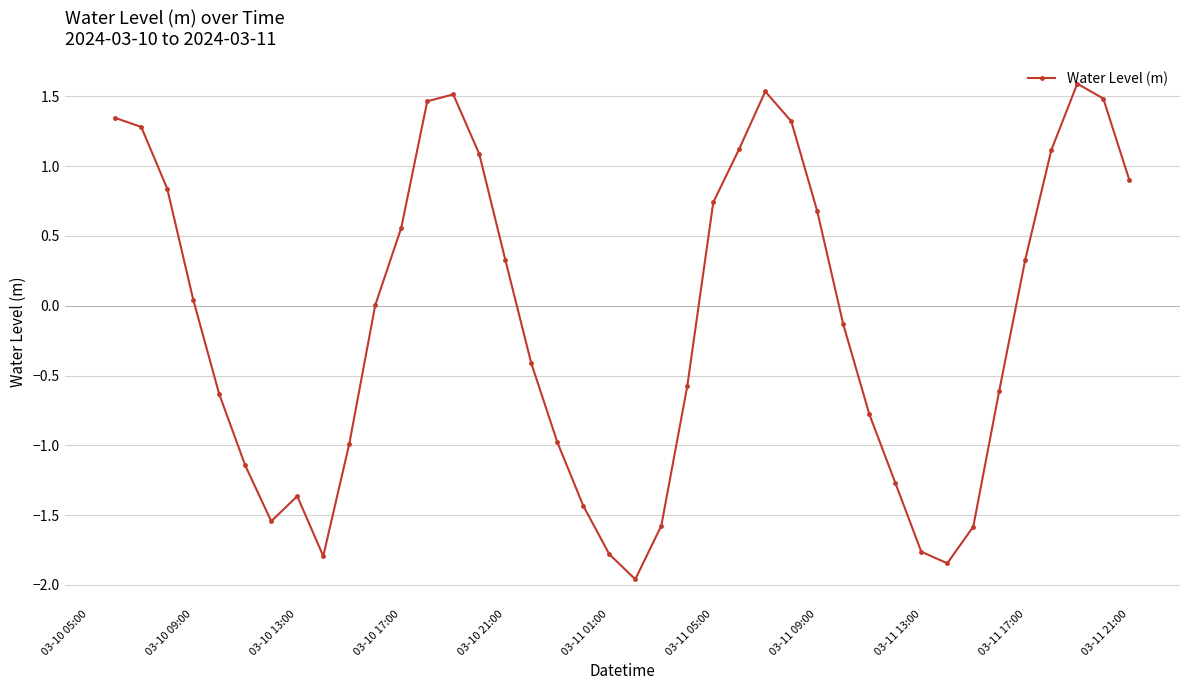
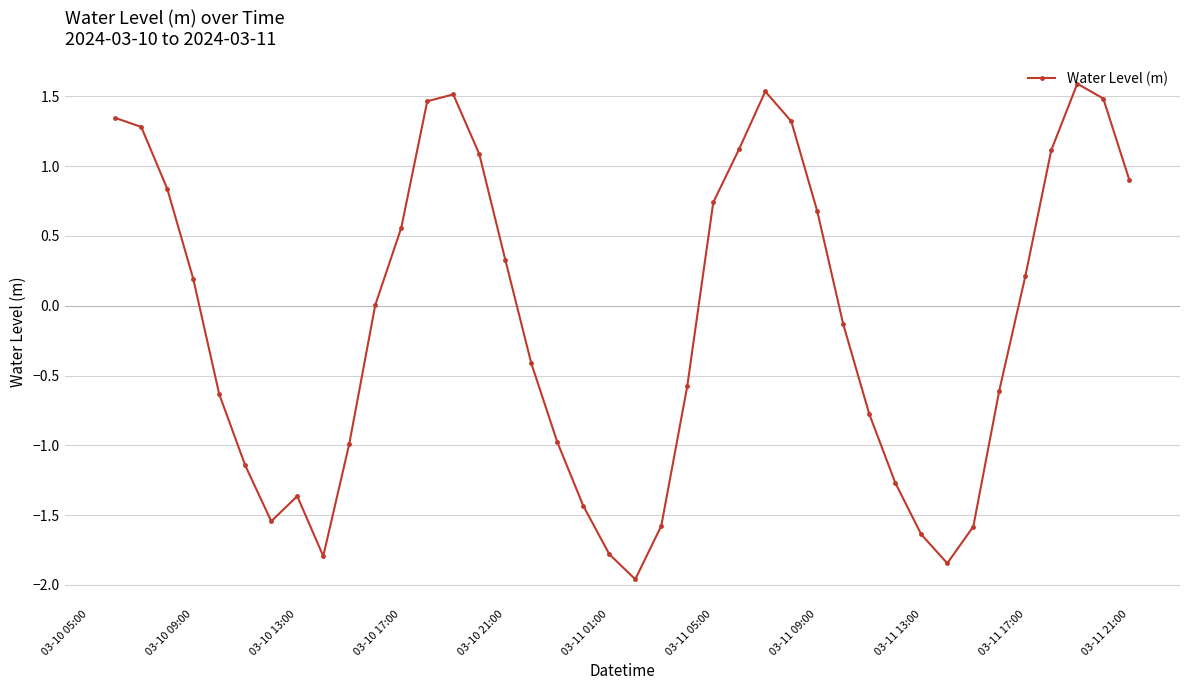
03-10 09:00: 0.04 -> 0.19
03-11 13:00: -1.76 -> -1.64
03-11 17:00: 0.33 -> 0.21
